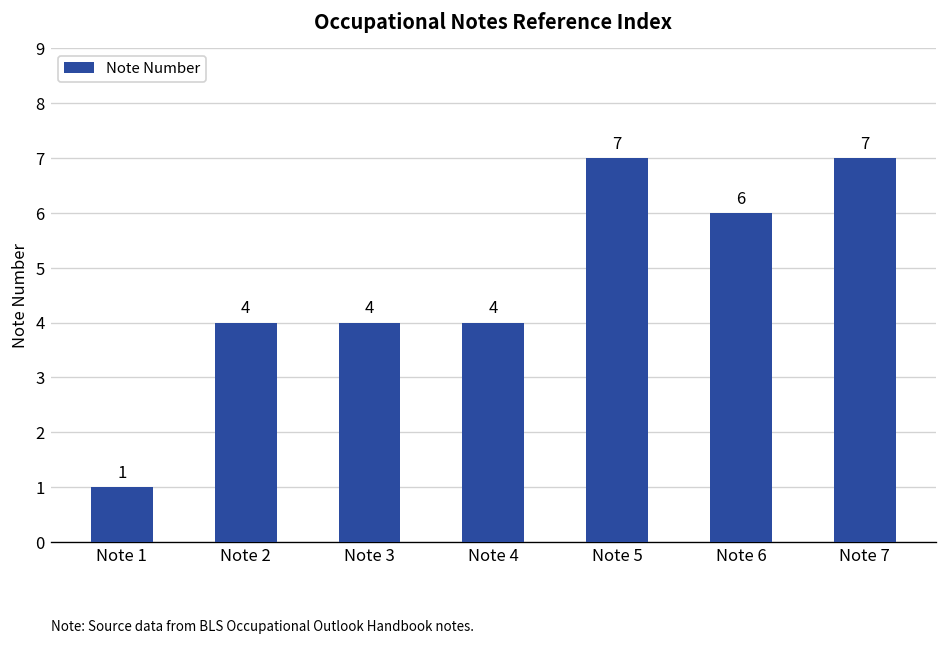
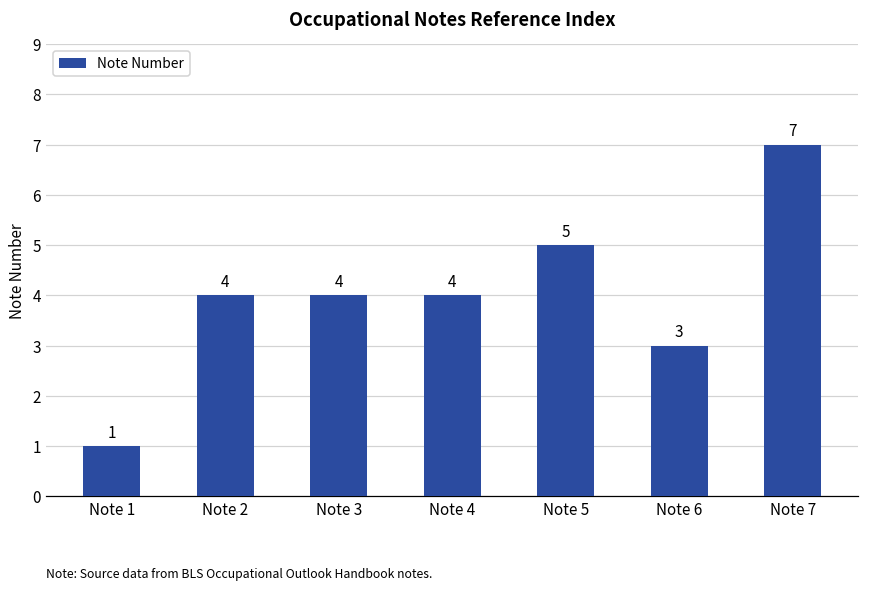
Note 5: 7 -> 5
Note 6: 6 -> 3
